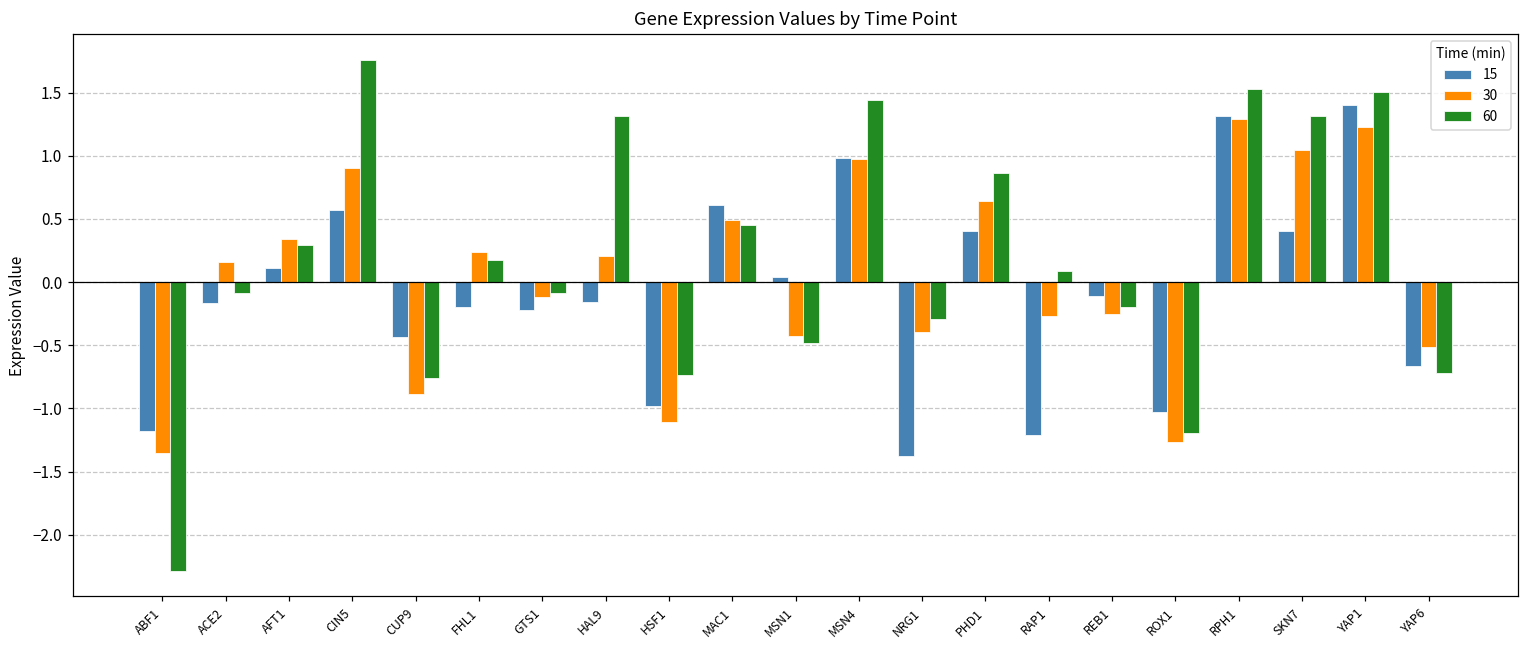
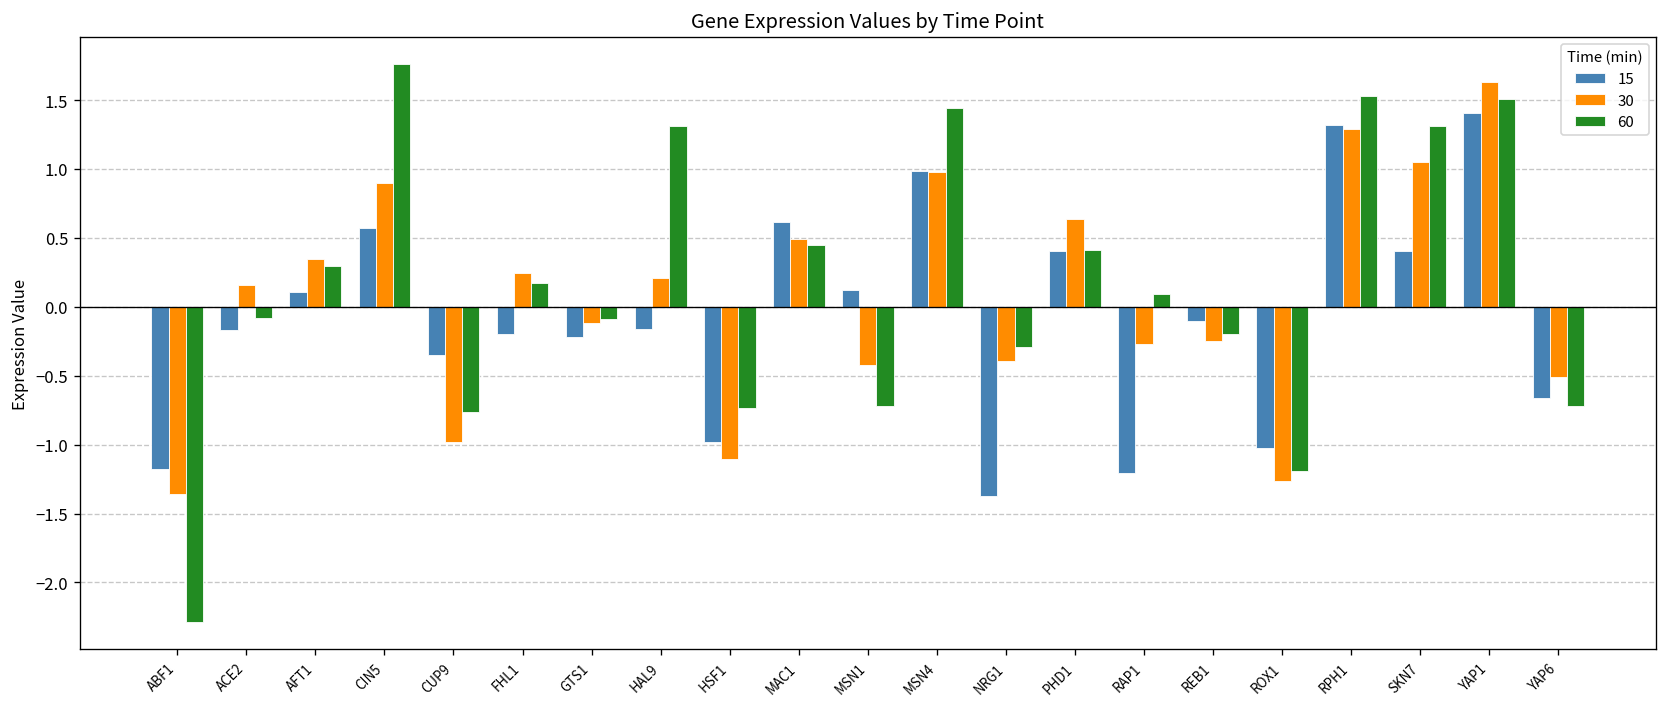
15, CUP9: -0.43 -> -0.35
30, CUP9: -0.89 -> -0.98
15, MSN1: 0.04 -> 0.12
60, MSN1: -0.48 -> -0.72
60, PHD1: 0.87 -> 0.41
30, YAP1: 1.23 -> 1.63
